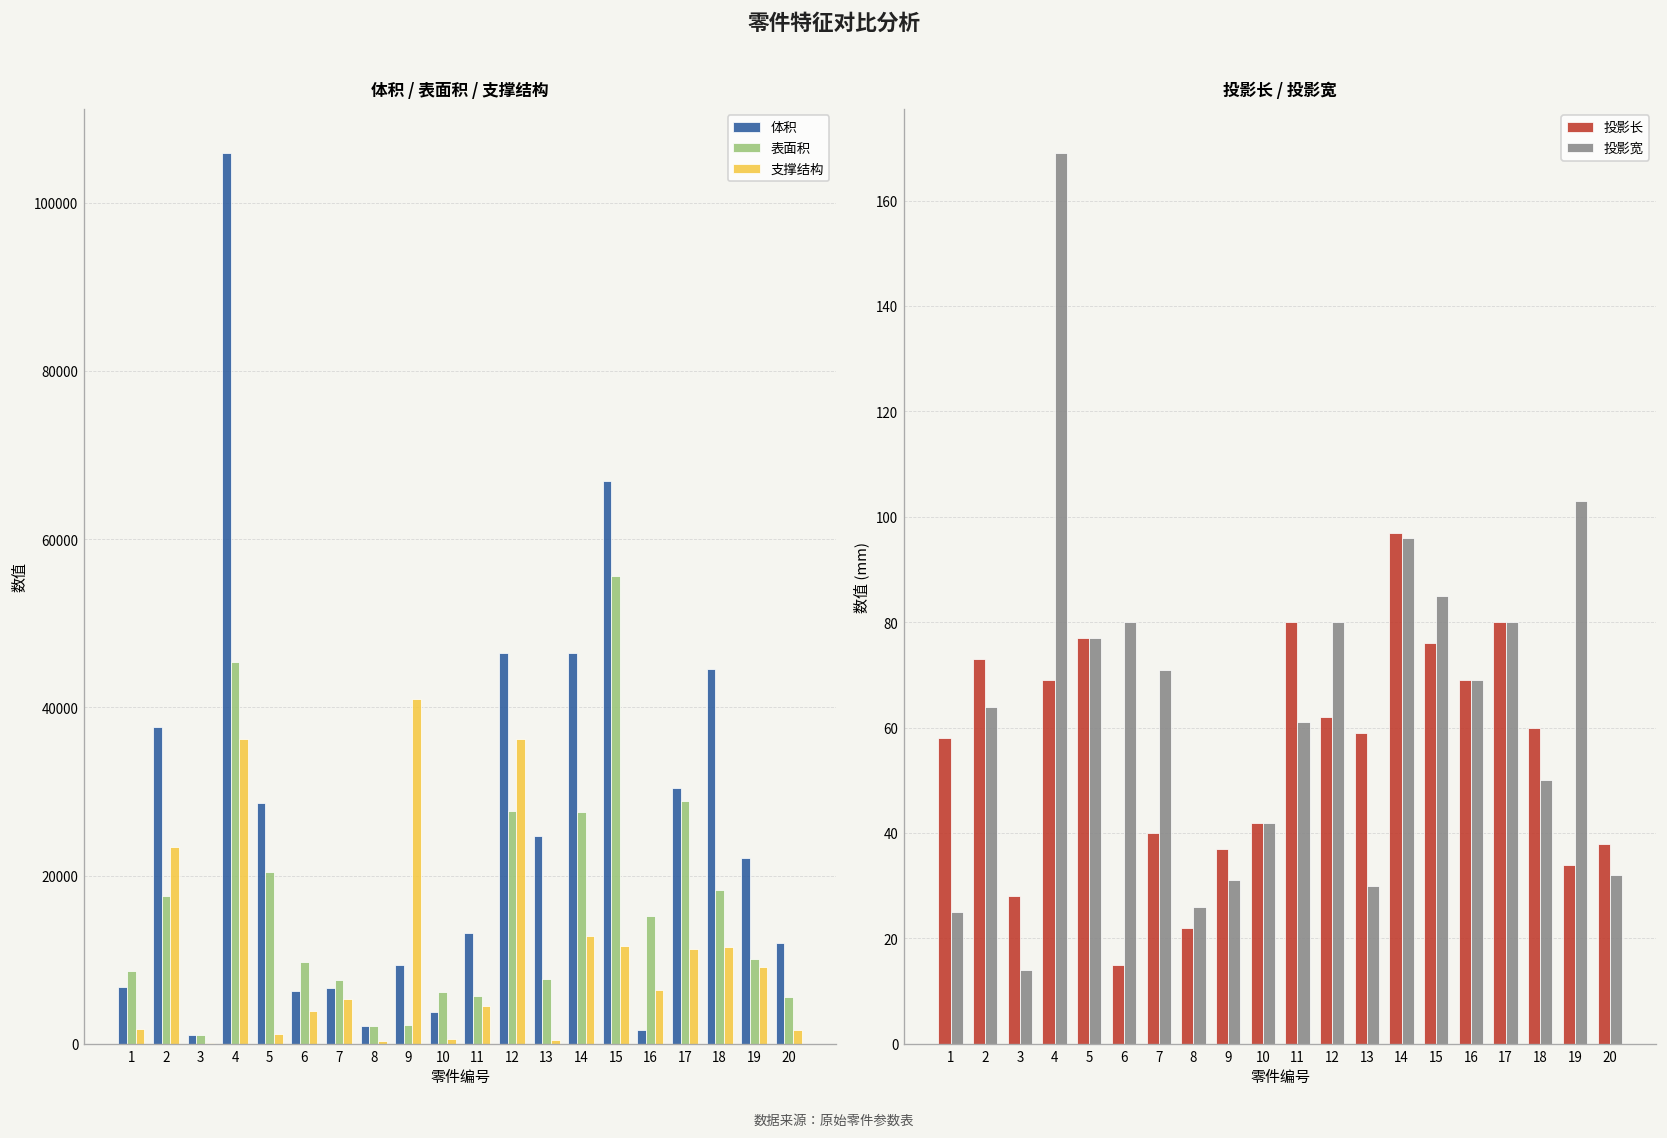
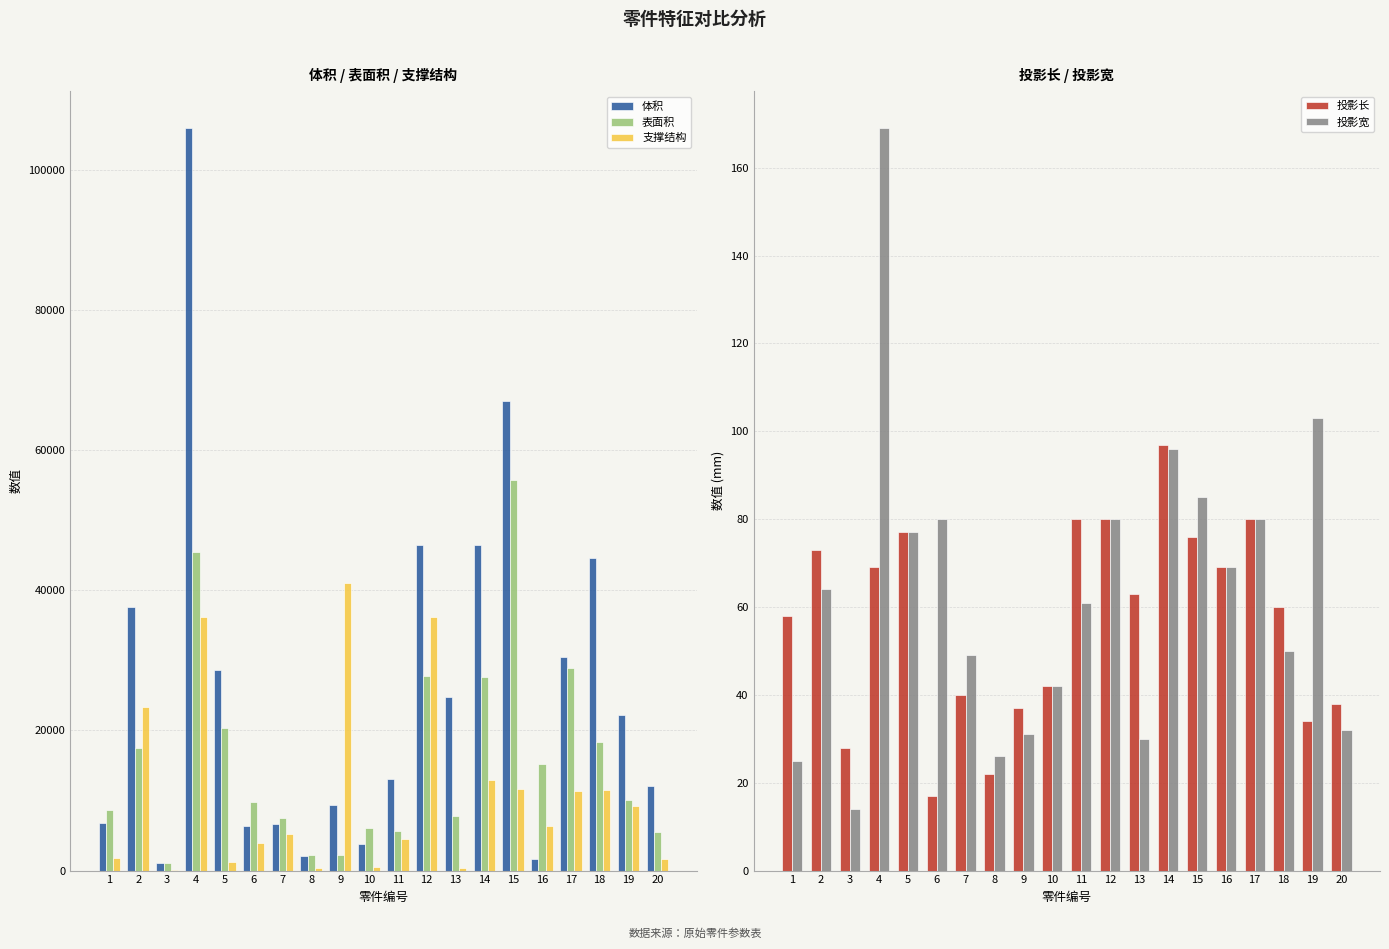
投影长 / 投影宽, 投影长, 6: 15 -> 17
投影长 / 投影宽, 投影宽, 7: 71 -> 49
投影长 / 投影宽, 投影长, 12: 62 -> 80
投影长 / 投影宽, 投影长, 13: 59 -> 63
